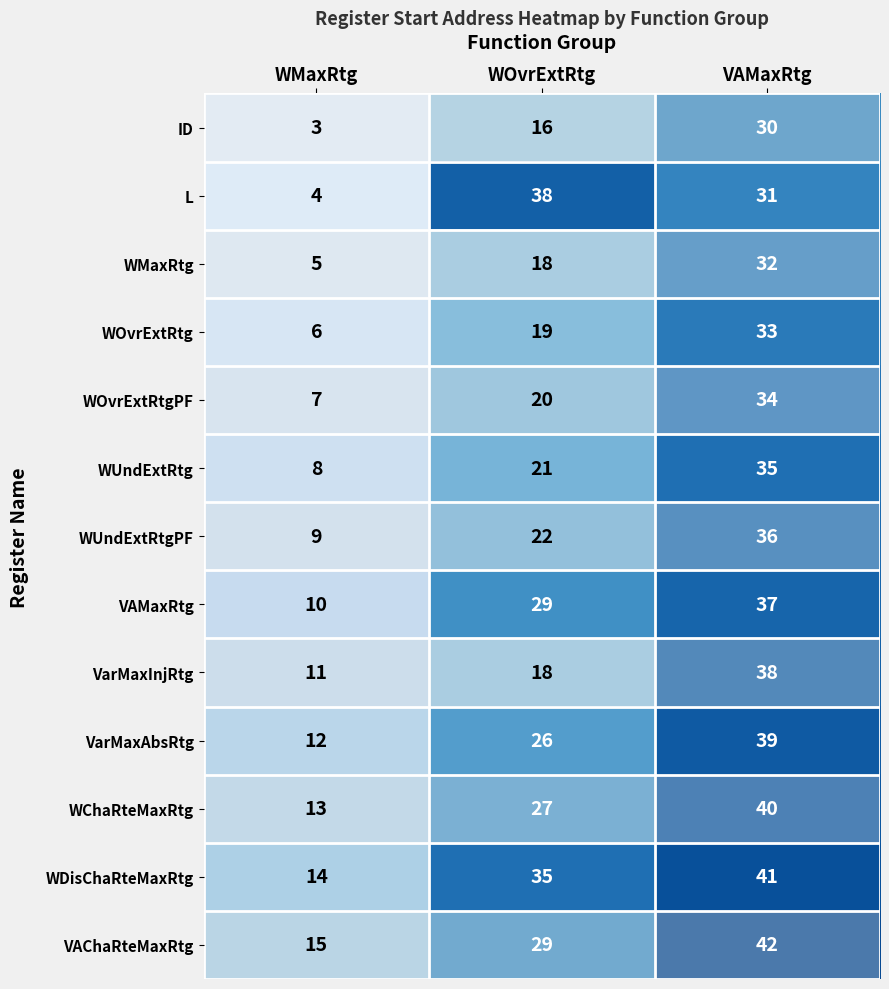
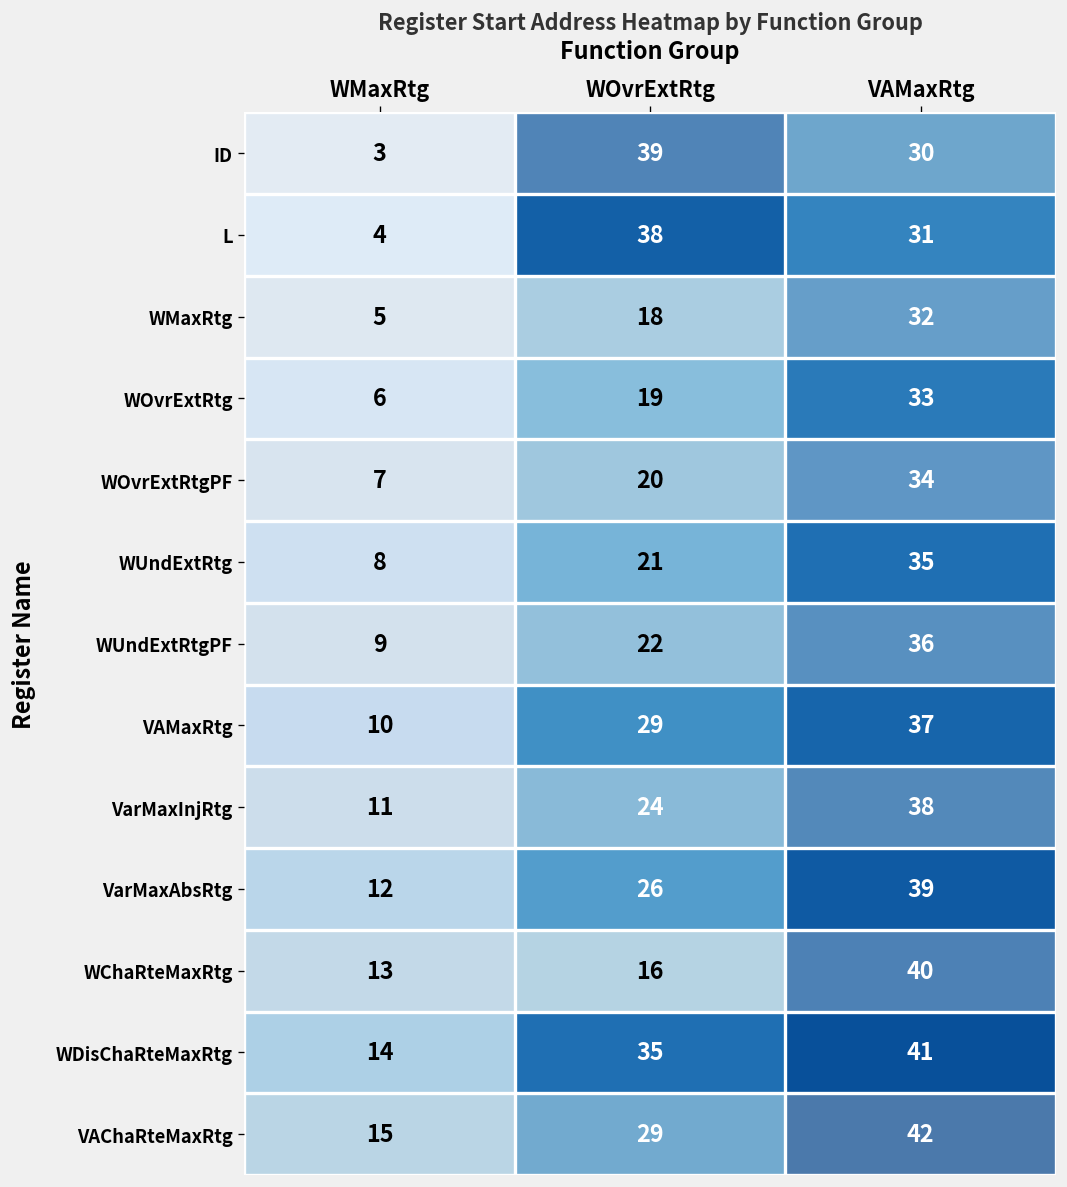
ID, WOvrExtRtg: 16 -> 39
VarMaxInjRtg, WOvrExtRtg: 18 -> 24
WChaRteMaxRtg, WOvrExtRtg: 27 -> 16
